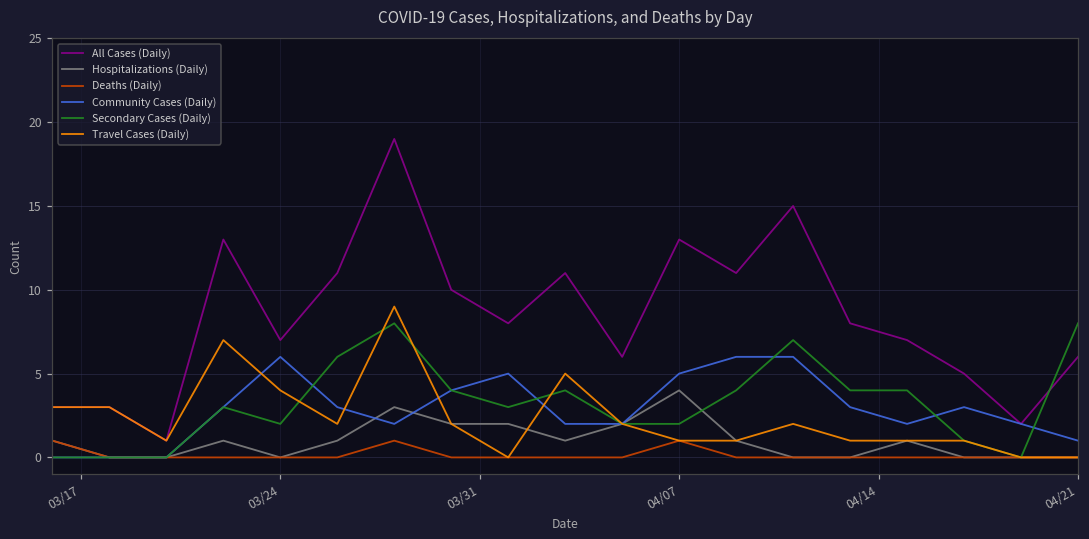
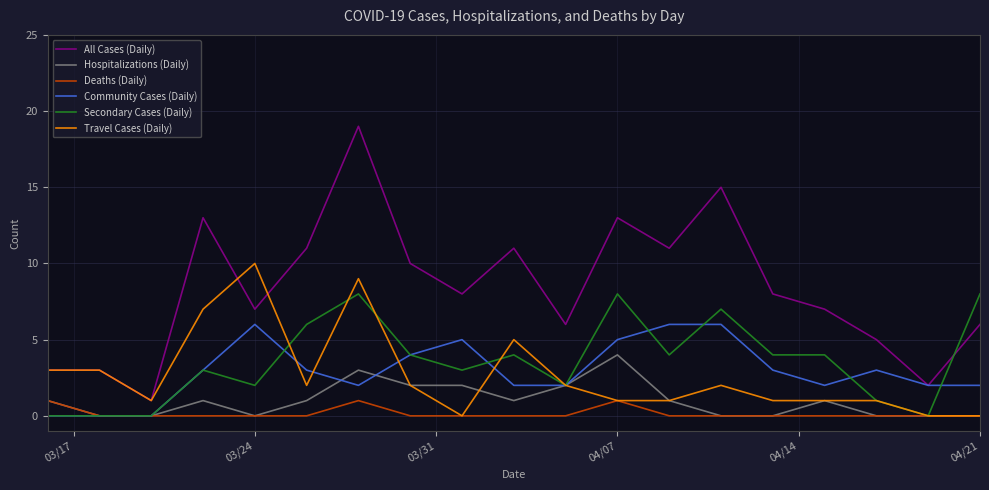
Travel Cases (Daily), 03/24: 4 -> 10
Secondary Cases (Daily), 04/07: 2 -> 8
Community Cases (Daily), 04/21: 1 -> 2
